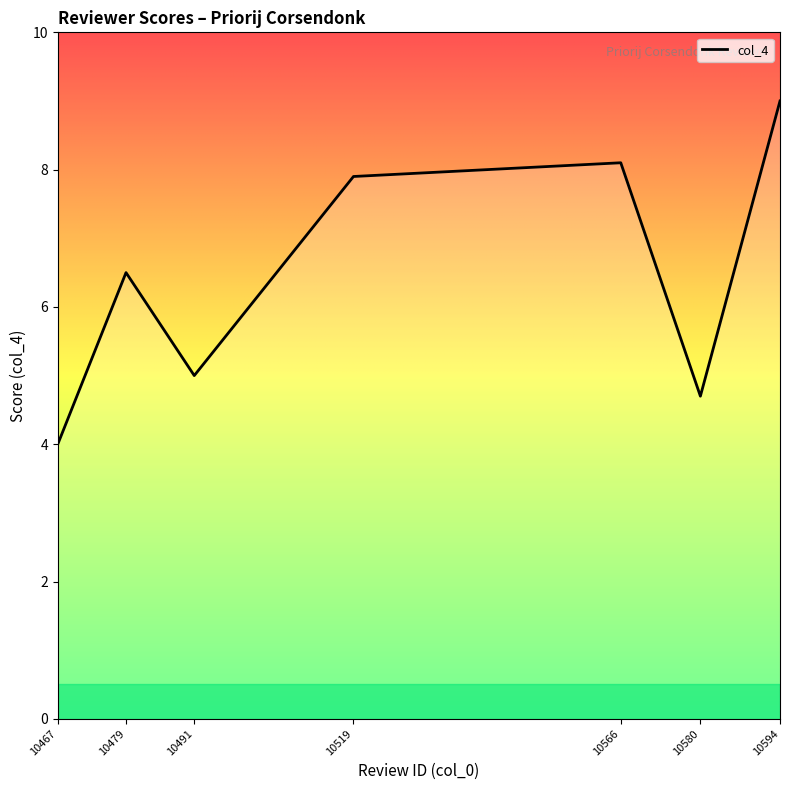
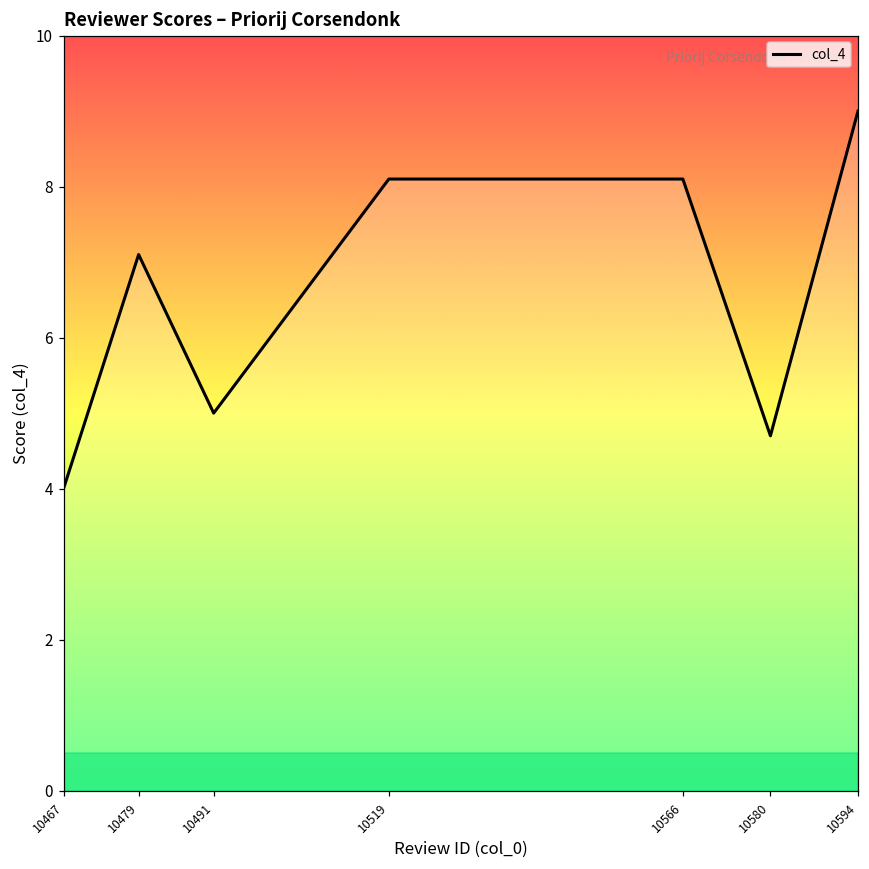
10479: 6.5 -> 7.1
10519: 7.9 -> 8.1
